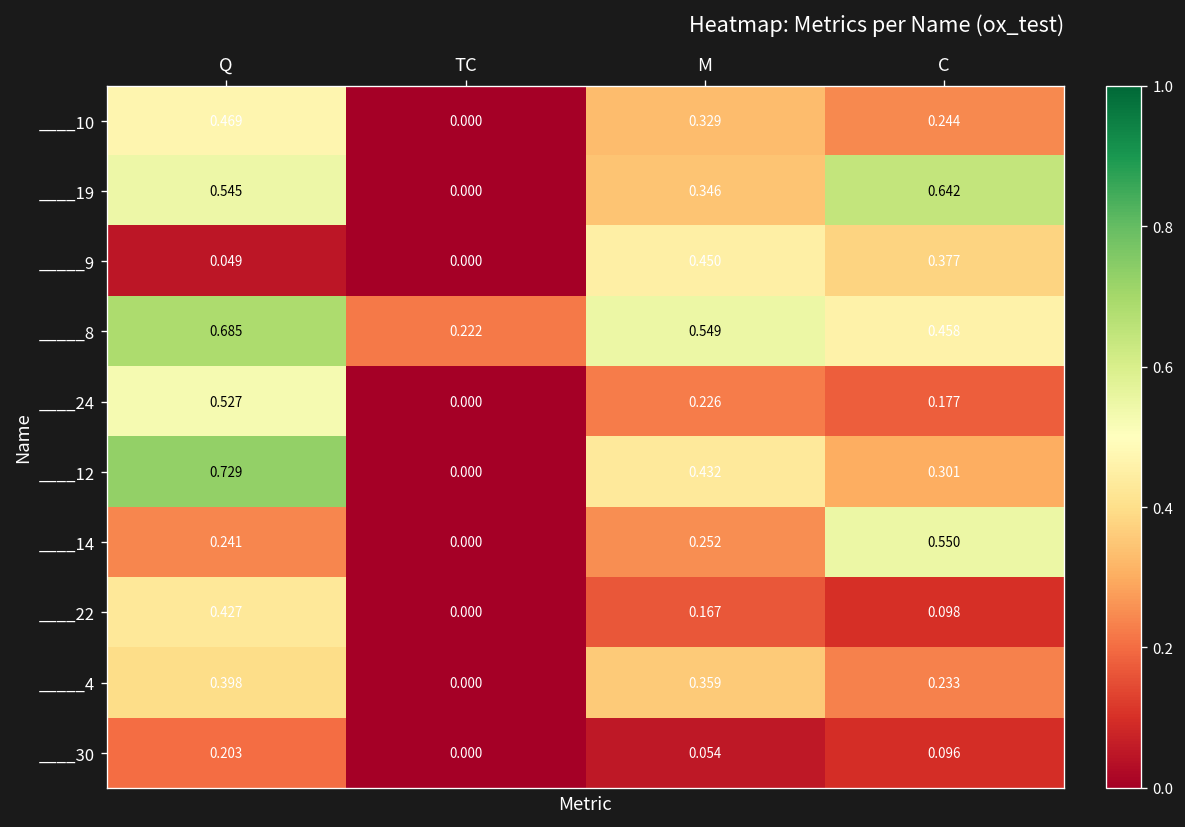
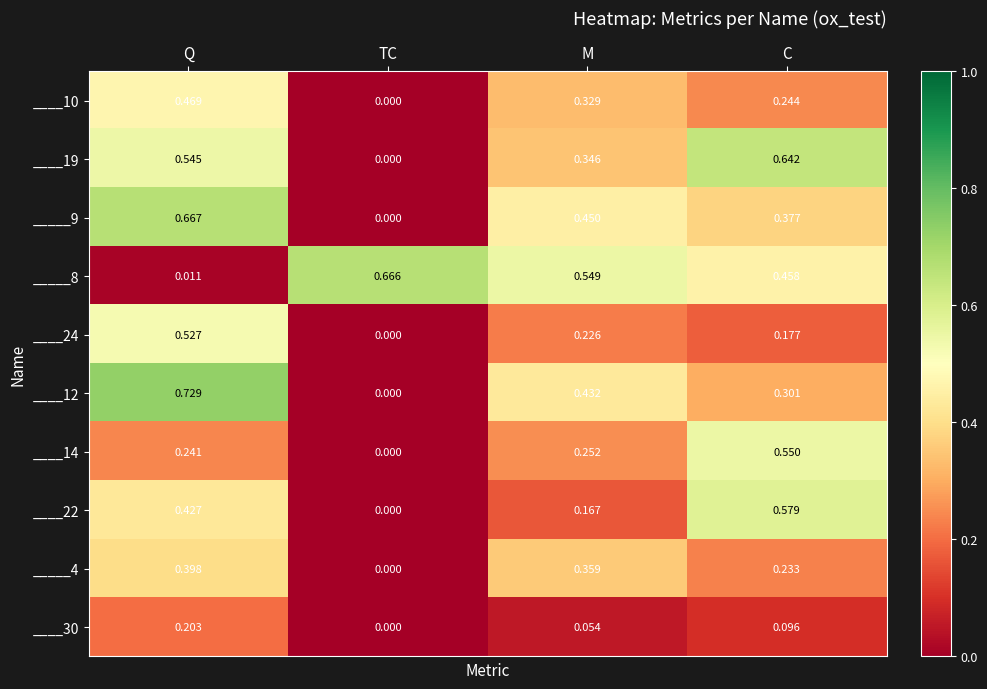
_____9, Q: 0.049 -> 0.667
_____8, Q: 0.685 -> 0.011
_____8, TC: 0.222 -> 0.666
____22, C: 0.098 -> 0.579
